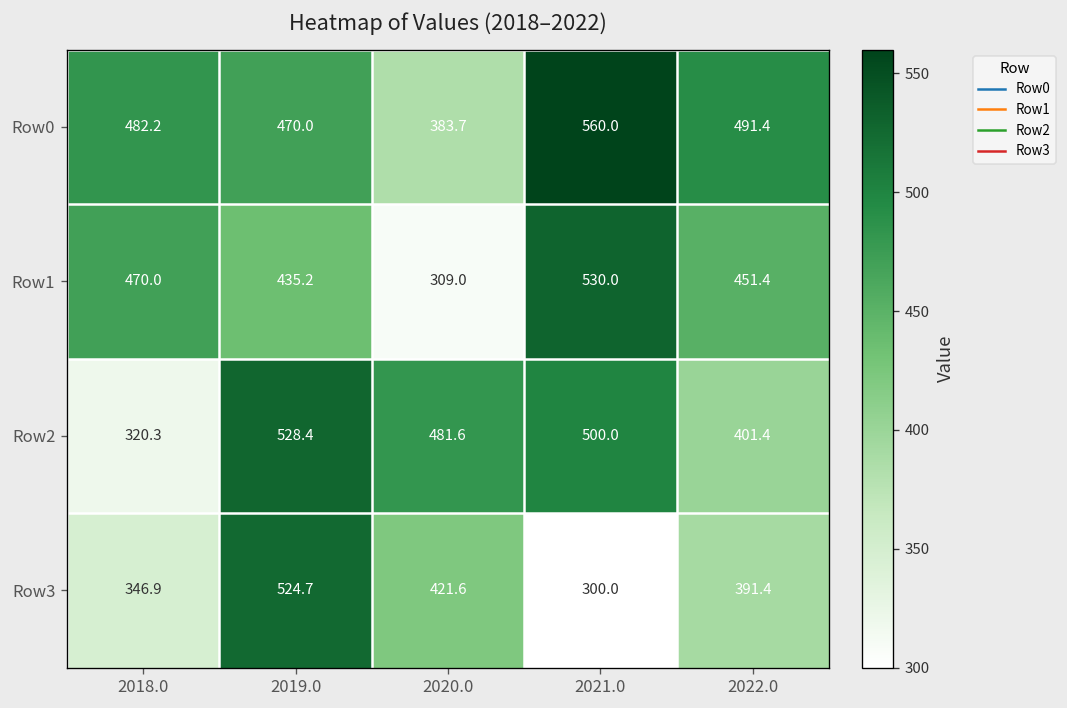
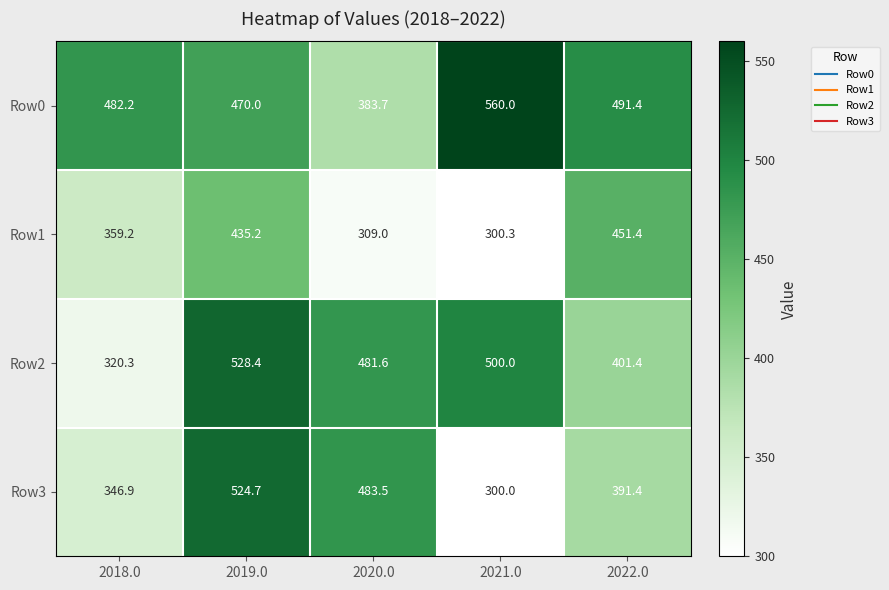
Row1, 2018.0: 470.0 -> 359.2
Row1, 2021.0: 530.0 -> 300.3
Row3, 2020.0: 421.6 -> 483.5
